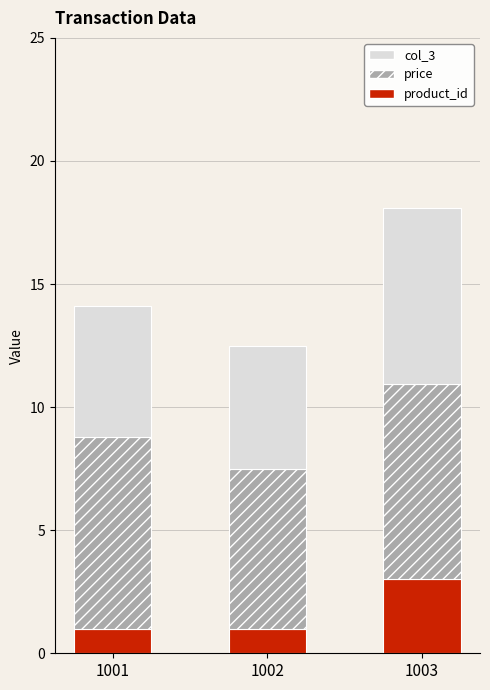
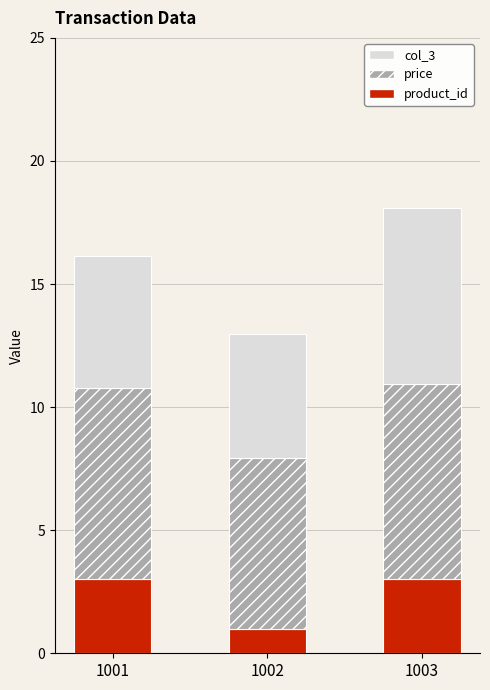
product_id, 1001: 1 -> 3
price, 1002: 6.5 -> 6.9
